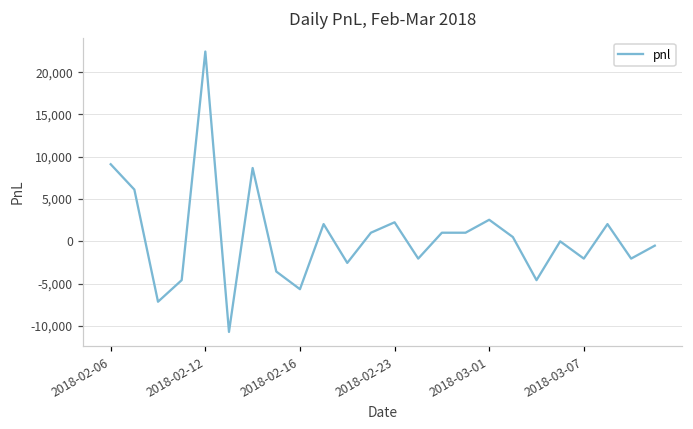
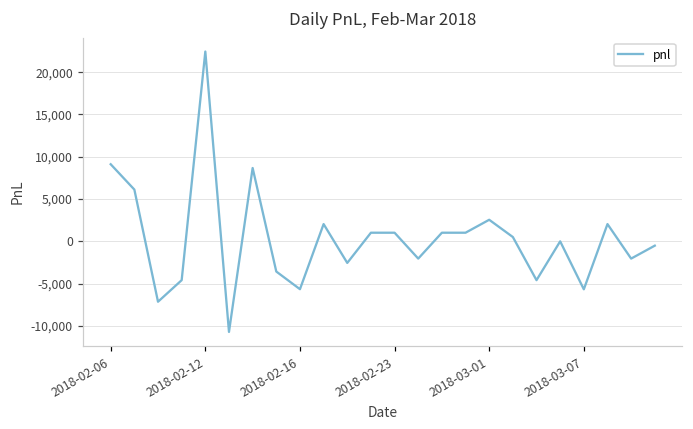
2018-02-23: 2,000 -> 1,000
2018-03-07: -2,000 -> -6,000
